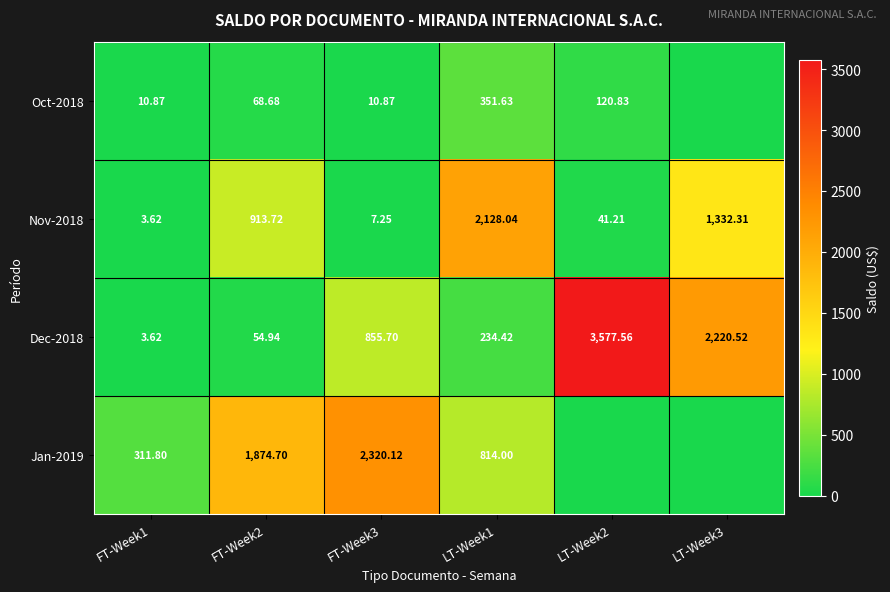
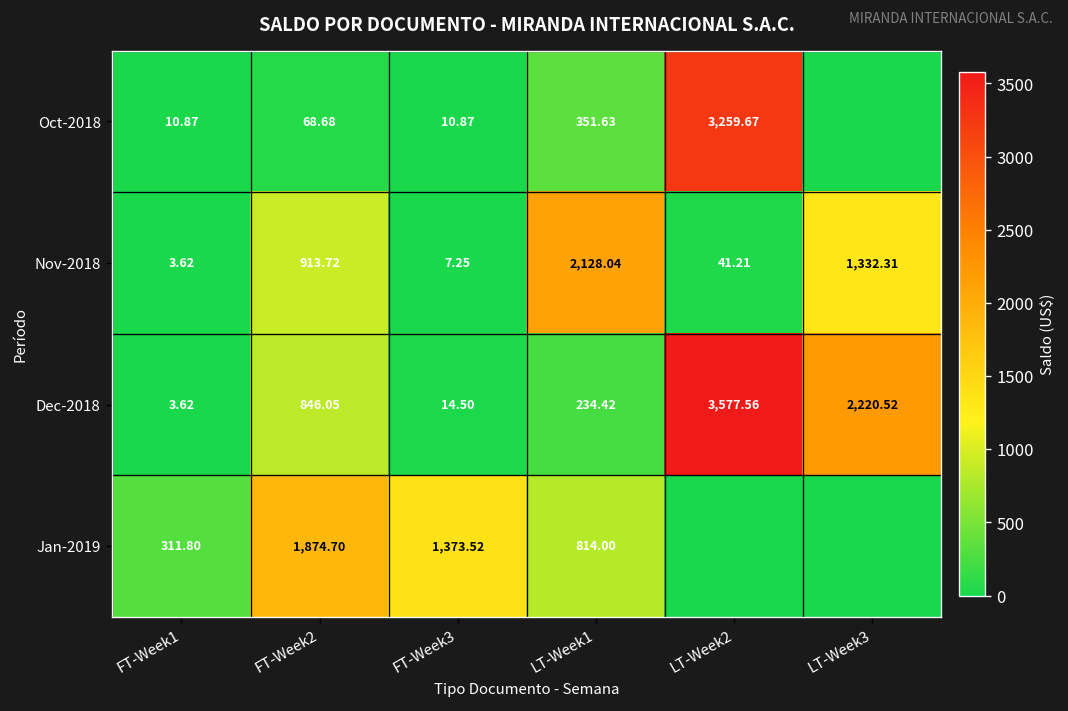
Oct-2018, LT-Week2: 120.83 -> 3,259.67
Dec-2018, FT-Week2: 54.94 -> 846.05
Dec-2018, FT-Week3: 855.70 -> 14.50
Jan-2019, FT-Week3: 2,320.12 -> 1,373.52
